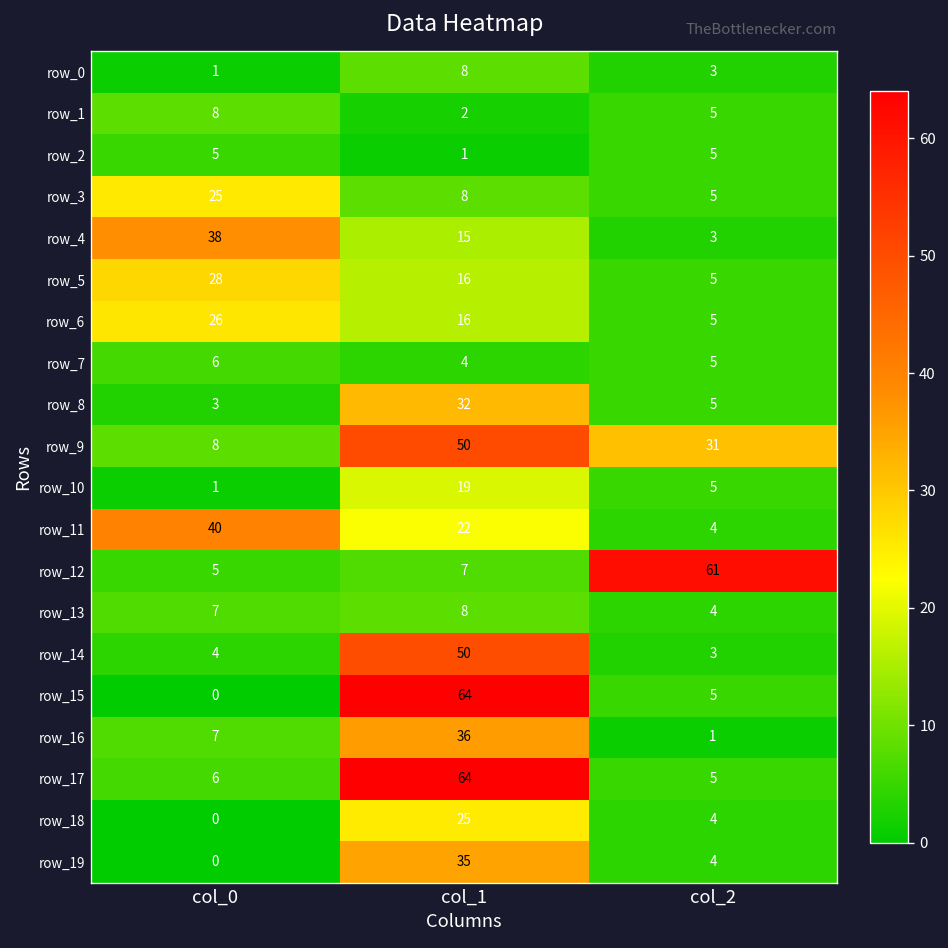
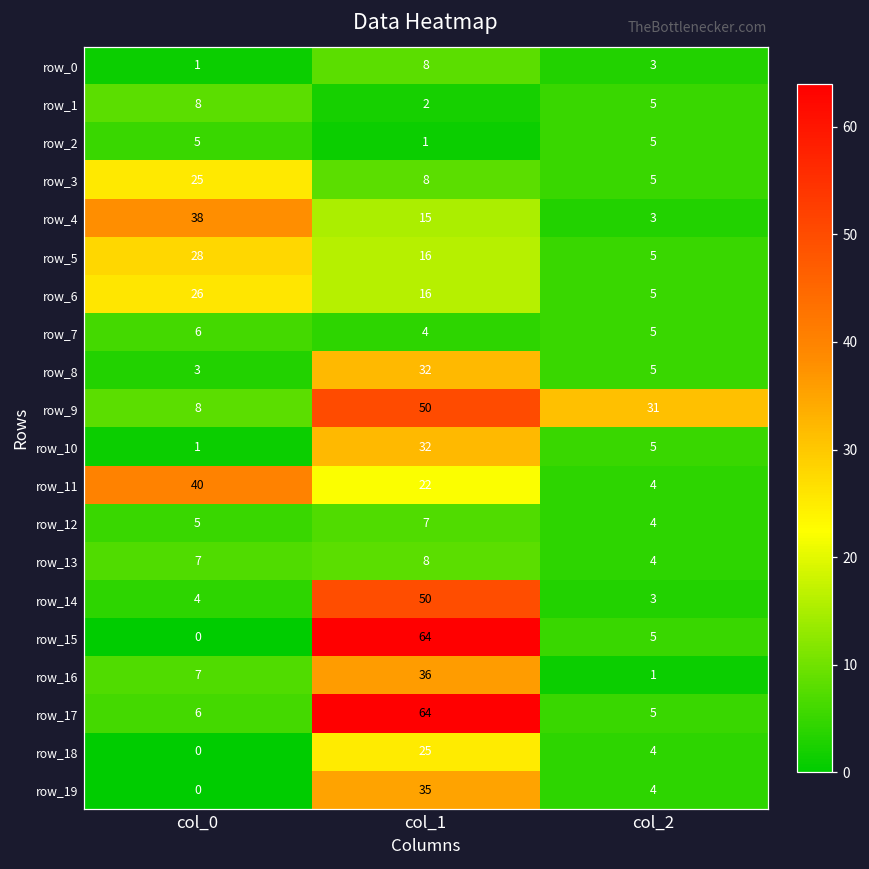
row_10, col_1: 19 -> 32
row_12, col_2: 61 -> 4
